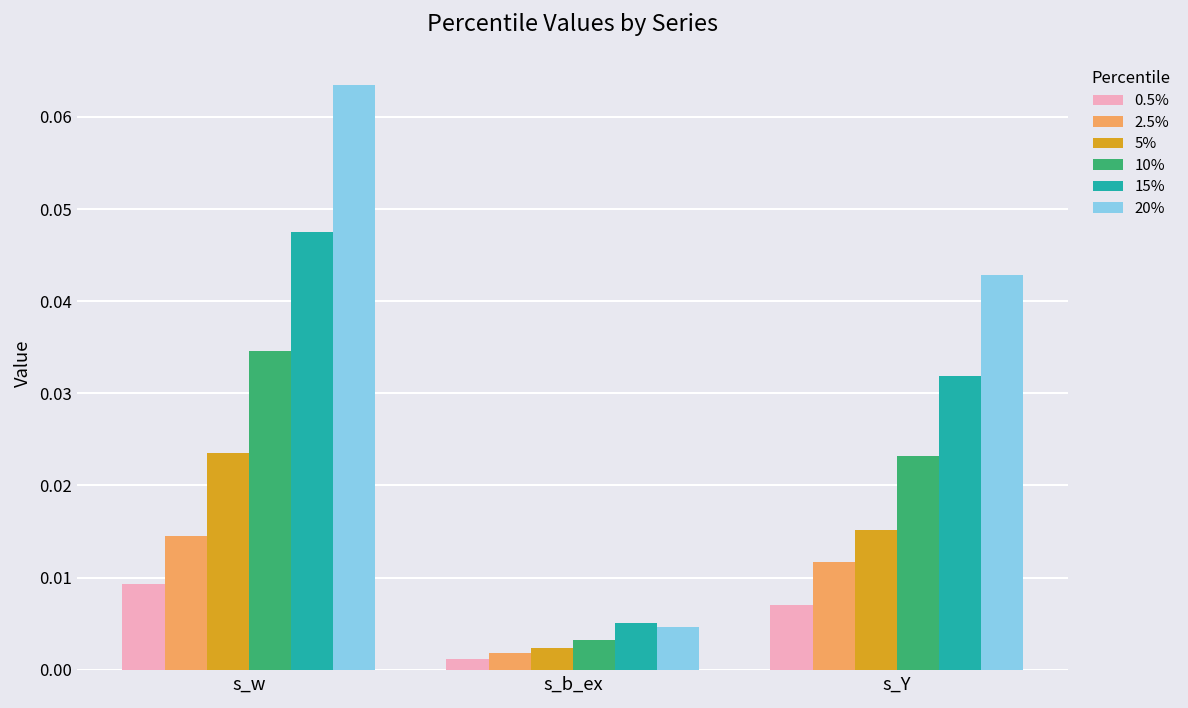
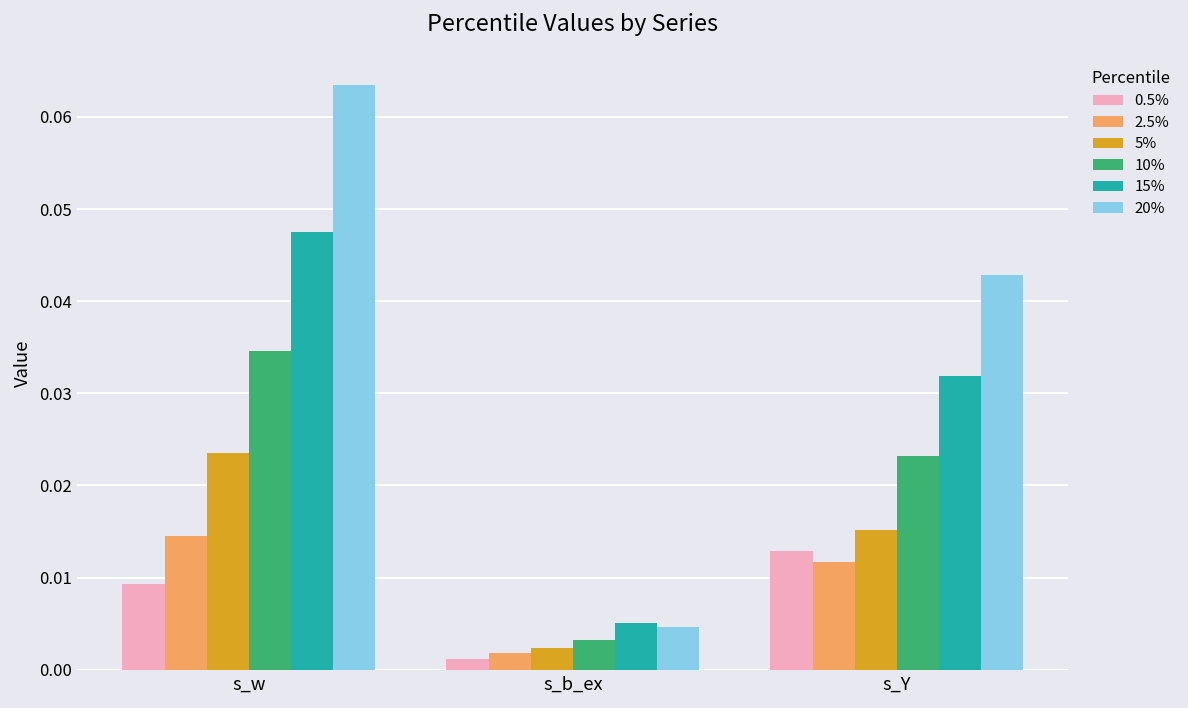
0.5%, s_Y: 0.007 -> 0.013
